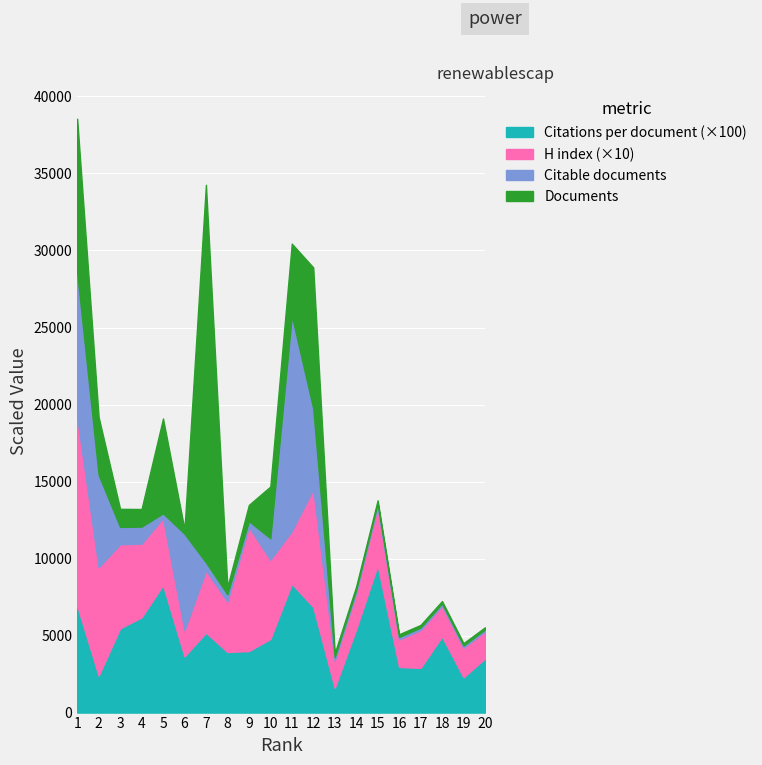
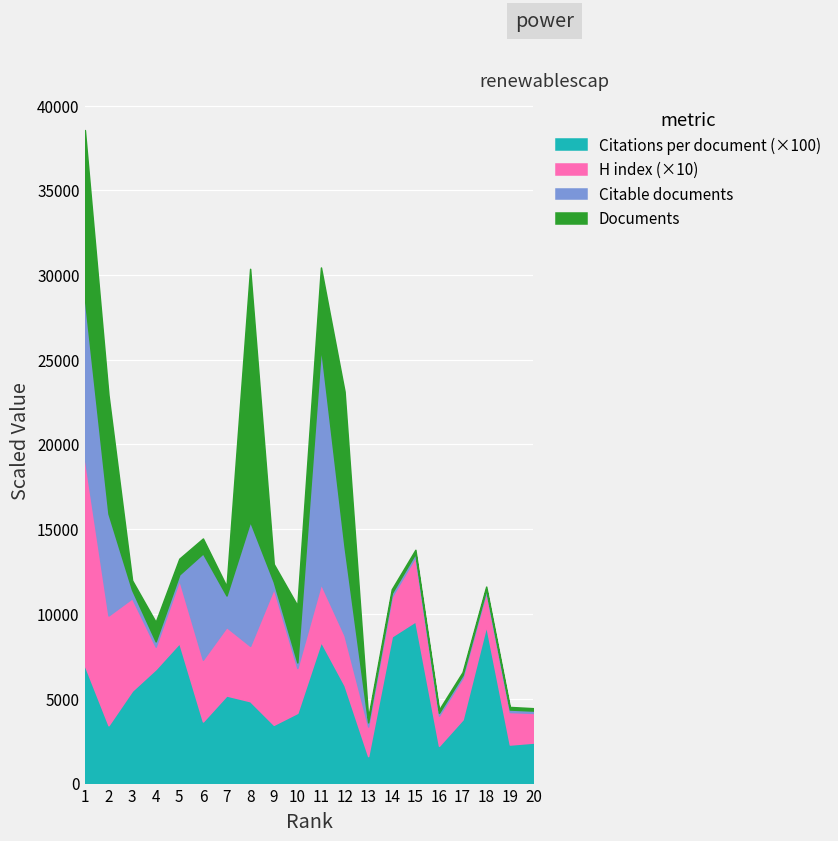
Citations per document (×100), 2: 2400 -> 3400
H index (×10), 2: 7000 -> 6500
Documents, 2: 3700 -> 7000
Citable documents, 3: 1100 -> 500
Documents, 3: 1200 -> 600
Citations per document (×100), 4: 6200 -> 6700
H index (×10), 4: 4800 -> 1300
Citable documents, 4: 1100 -> 300
H index (×10), 5: 4300 -> 3700
Documents, 5: 6200 -> 900
H index (×10), 6: 1700 -> 3700
Documents, 6: 300 -> 900
Citable documents, 7: 500 -> 1900
Documents, 7: 24500 -> 500
Citations per document (×100), 8: 3900 -> 4800
Citable documents, 8: 500 -> 7300
Documents, 8: 500 -> 14900
Citations per document (×100), 9: 4000 -> 3500
Citations per document (×100), 10: 4800 -> 4200
H index (×10), 10: 5100 -> 2700
Citable documents, 10: 1400 -> 300
Citations per document (×100), 12: 6900 -> 5800
H index (×10), 12: 7700 -> 3000
Citations per document (×100), 14: 5400 -> 8700
Citations per document (×100), 16: 3000 -> 2200
Citations per document (×100), 17: 2900 -> 3800
Citations per document (×100), 18: 4900 -> 9300
Citations per document (×100), 20: 3500 -> 2400
